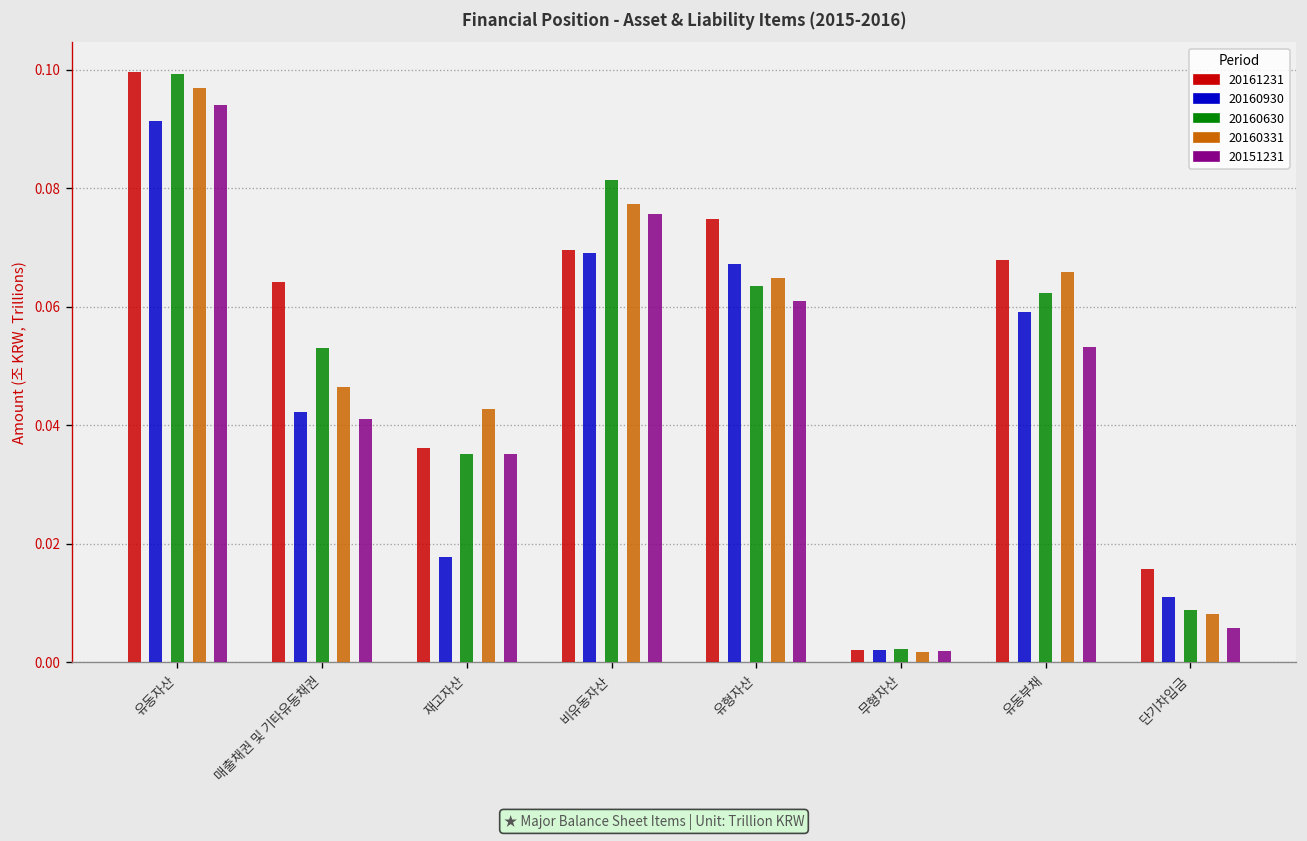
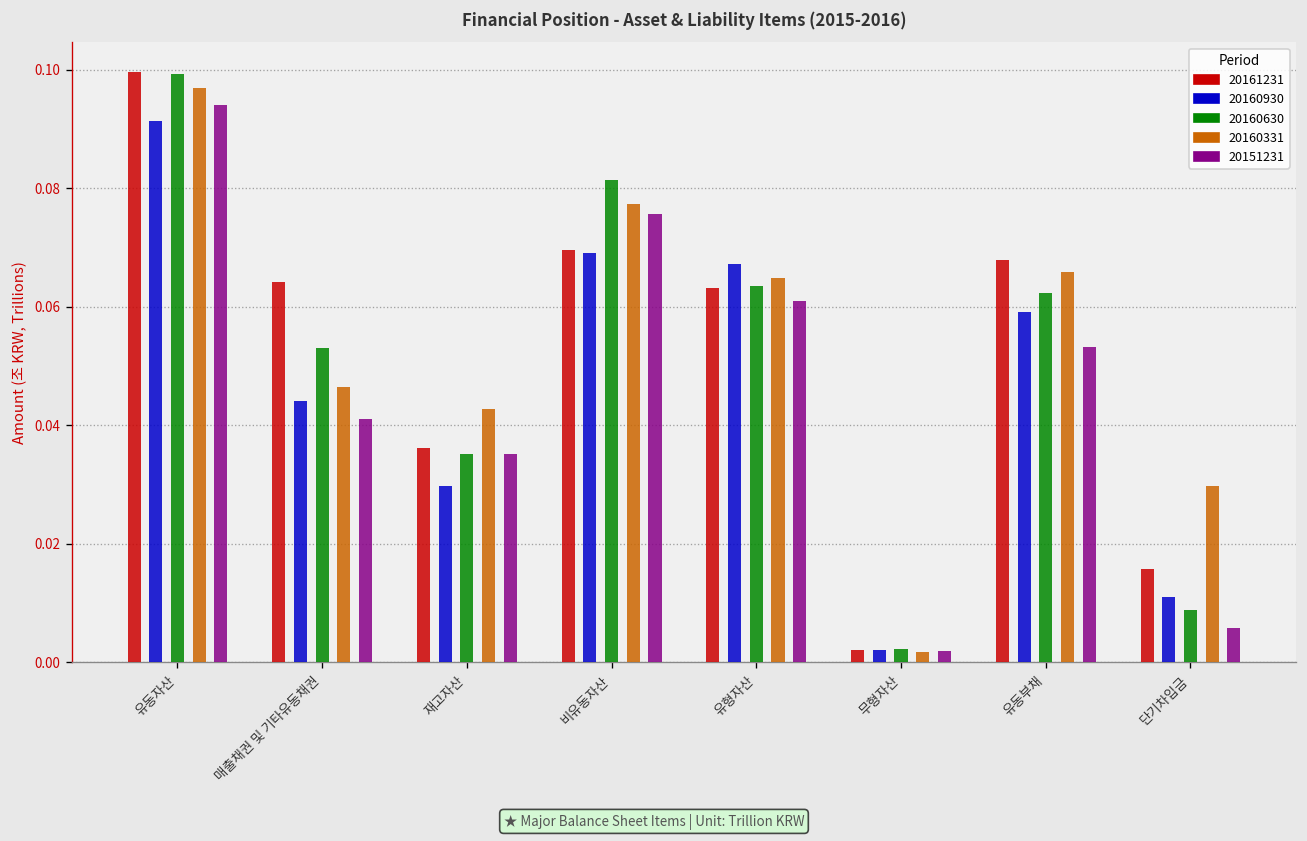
20160930, 매출채권 및 기타유동채권: 0.042 -> 0.044
20160930, 재고자산: 0.018 -> 0.030
20161231, 유형자산: 0.075 -> 0.063
20160331, 단기차입금: 0.008 -> 0.030
